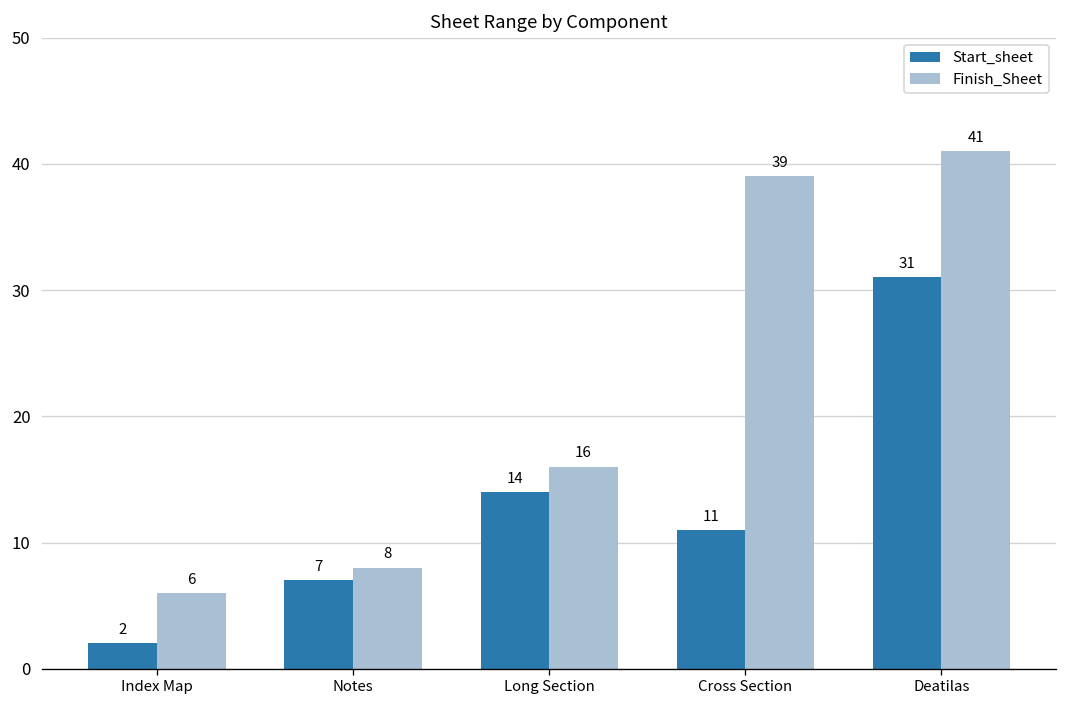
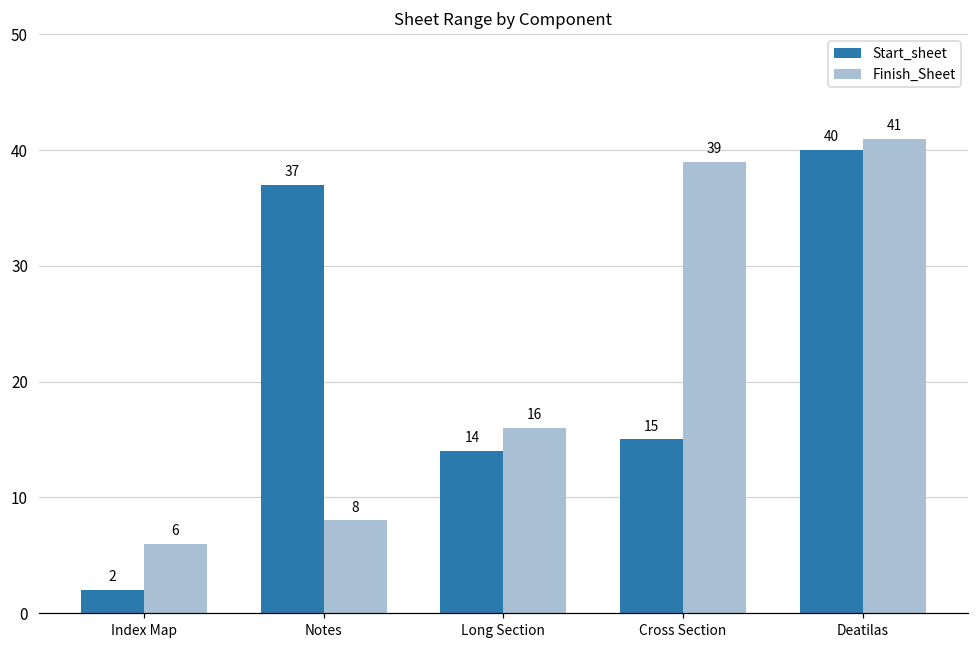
Start_sheet, Notes: 7 -> 37
Start_sheet, Cross Section: 11 -> 15
Start_sheet, Deatilas: 31 -> 40
